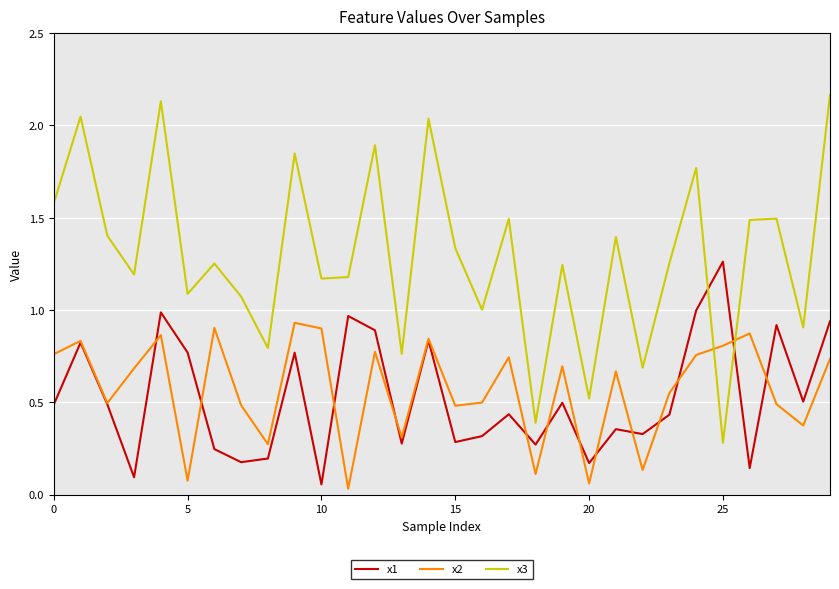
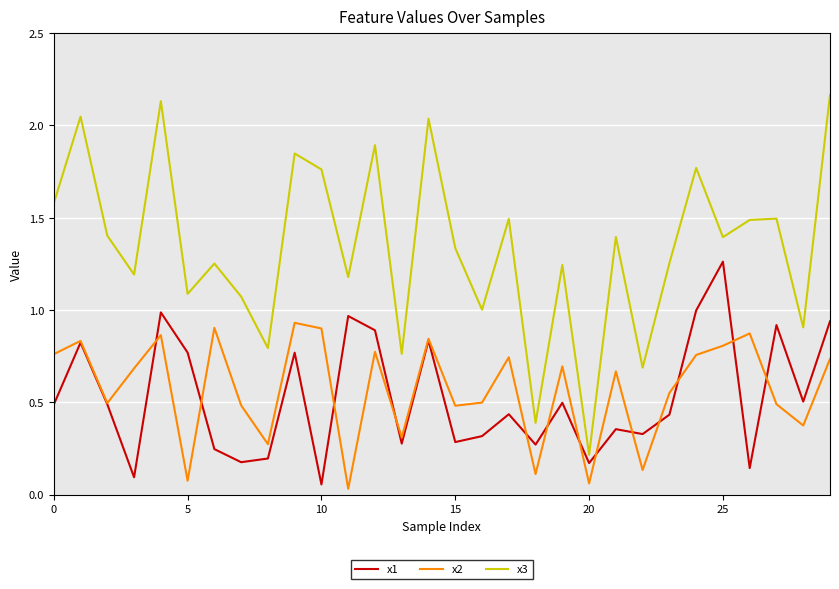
x3, 10: 1.17 -> 1.76
x3, 20: 0.52 -> 0.22
x3, 25: 0.28 -> 1.39
